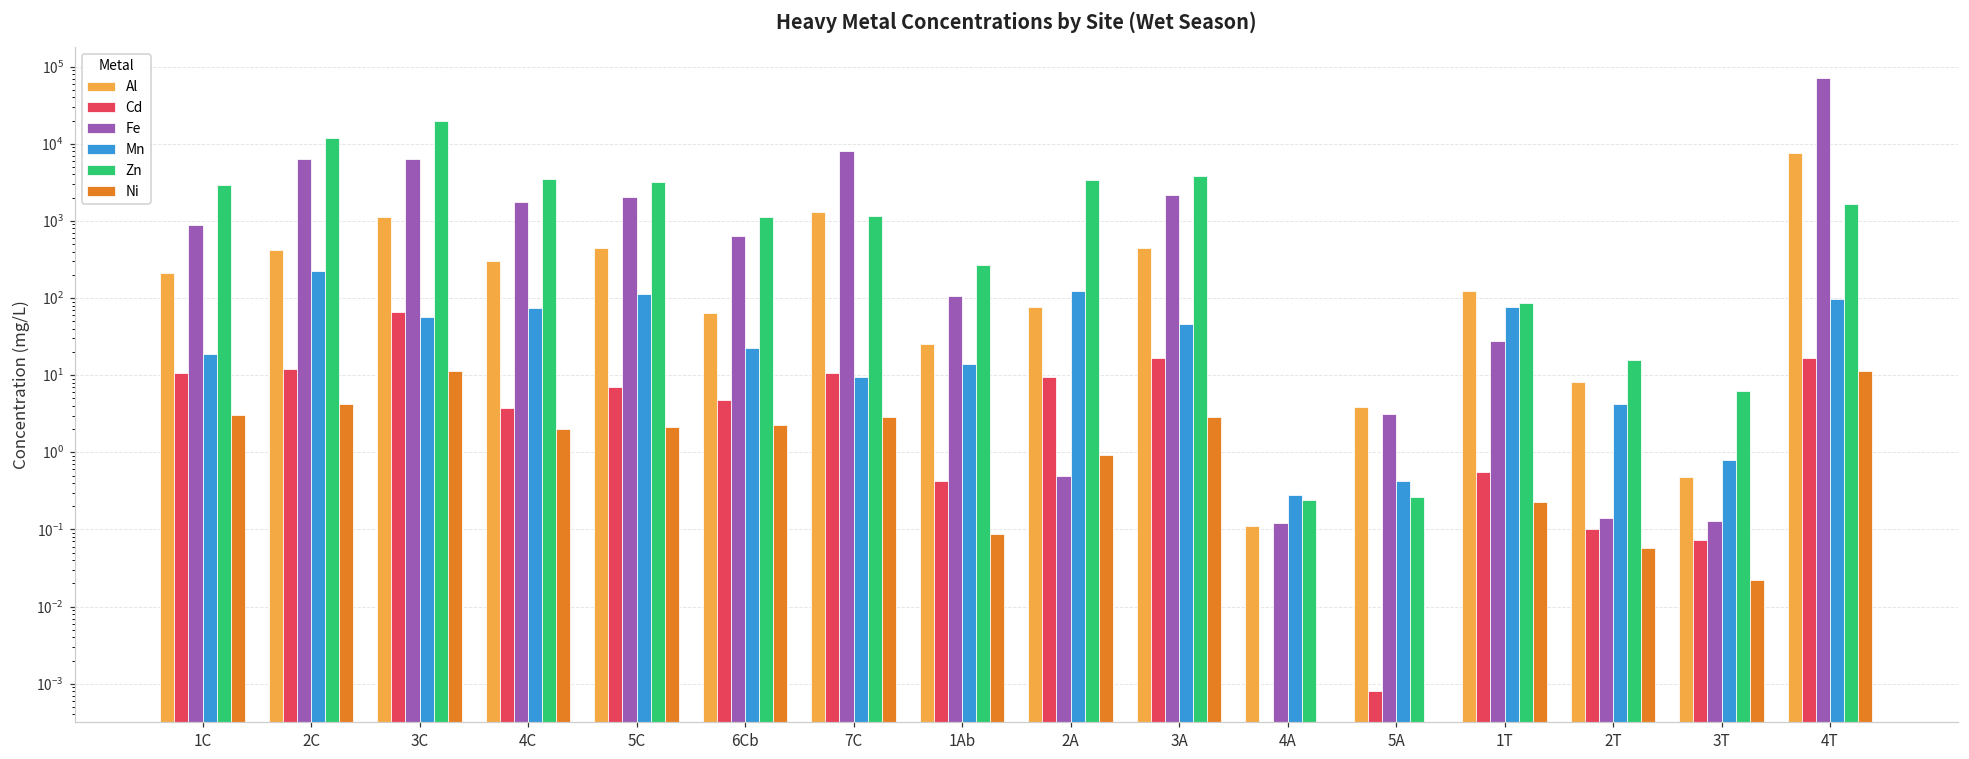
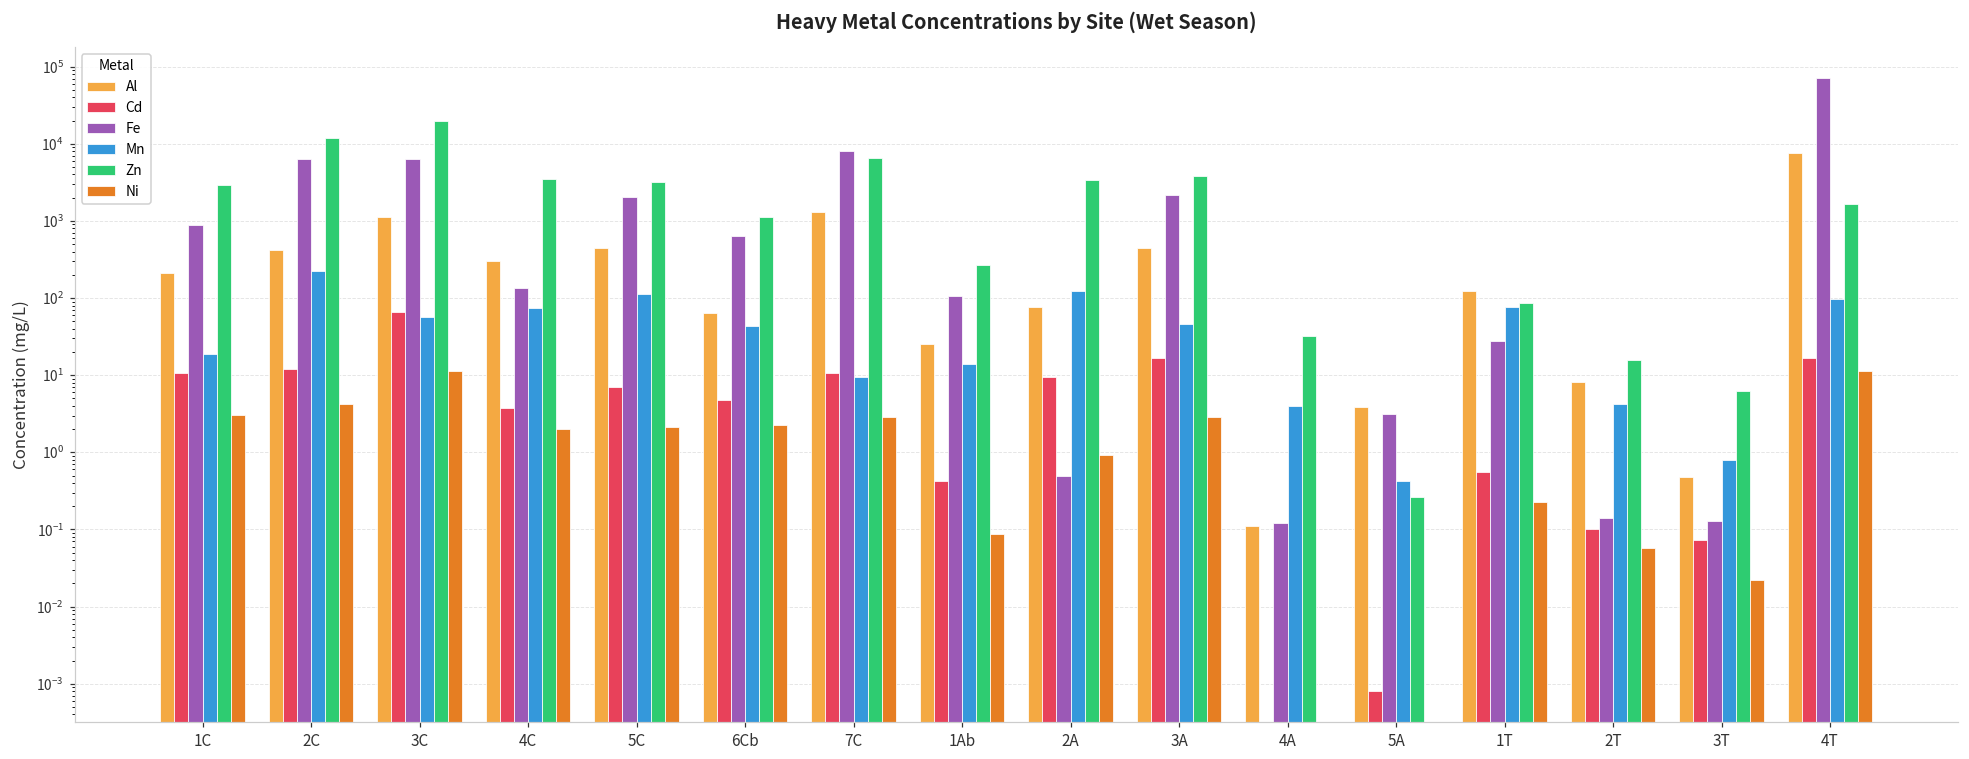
Fe, 4C: 1800 -> 130
Mn, 6Cb: 23 -> 40
Zn, 7C: 1200 -> 7000
Mn, 4A: 0.28 -> 4
Zn, 4A: 0.24 -> 30
